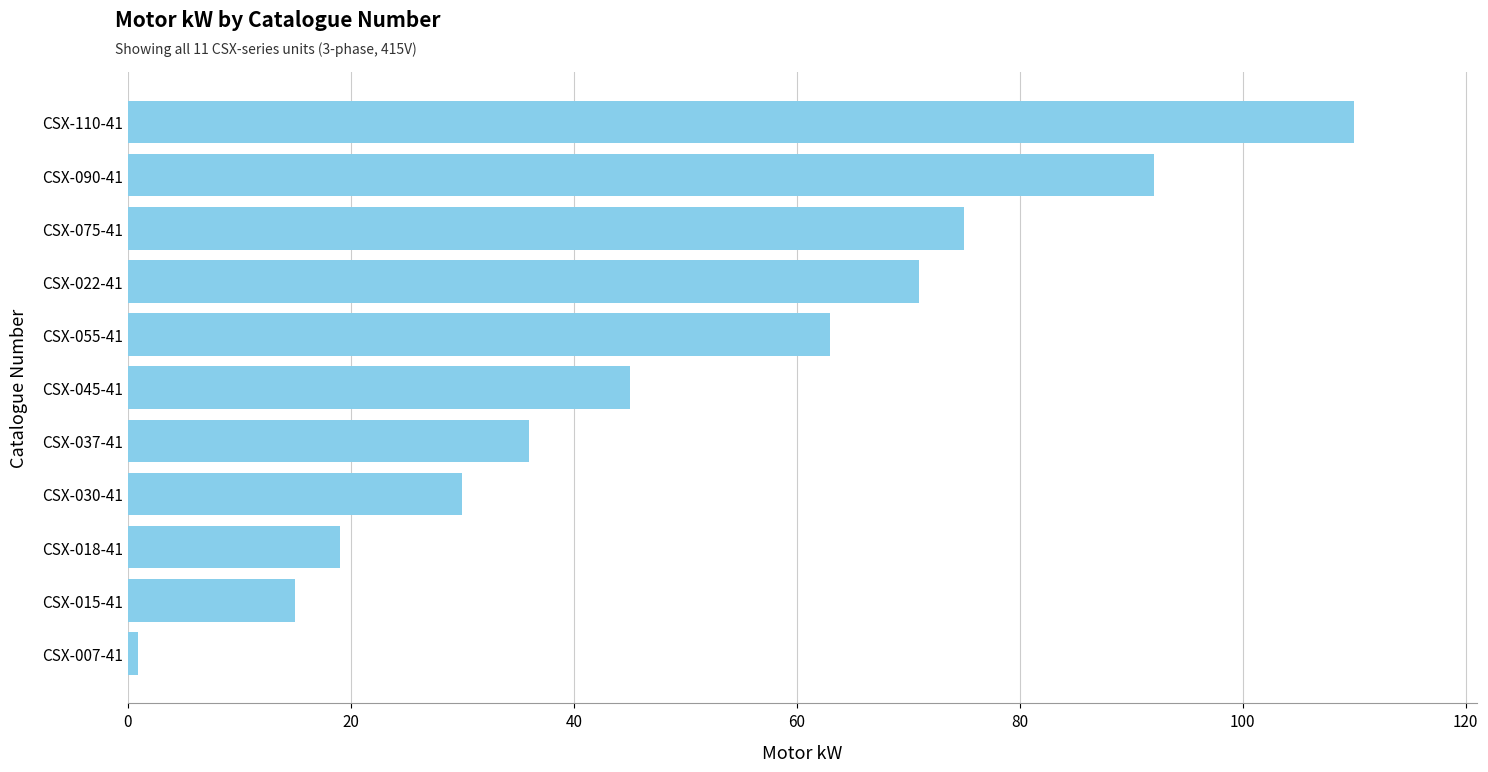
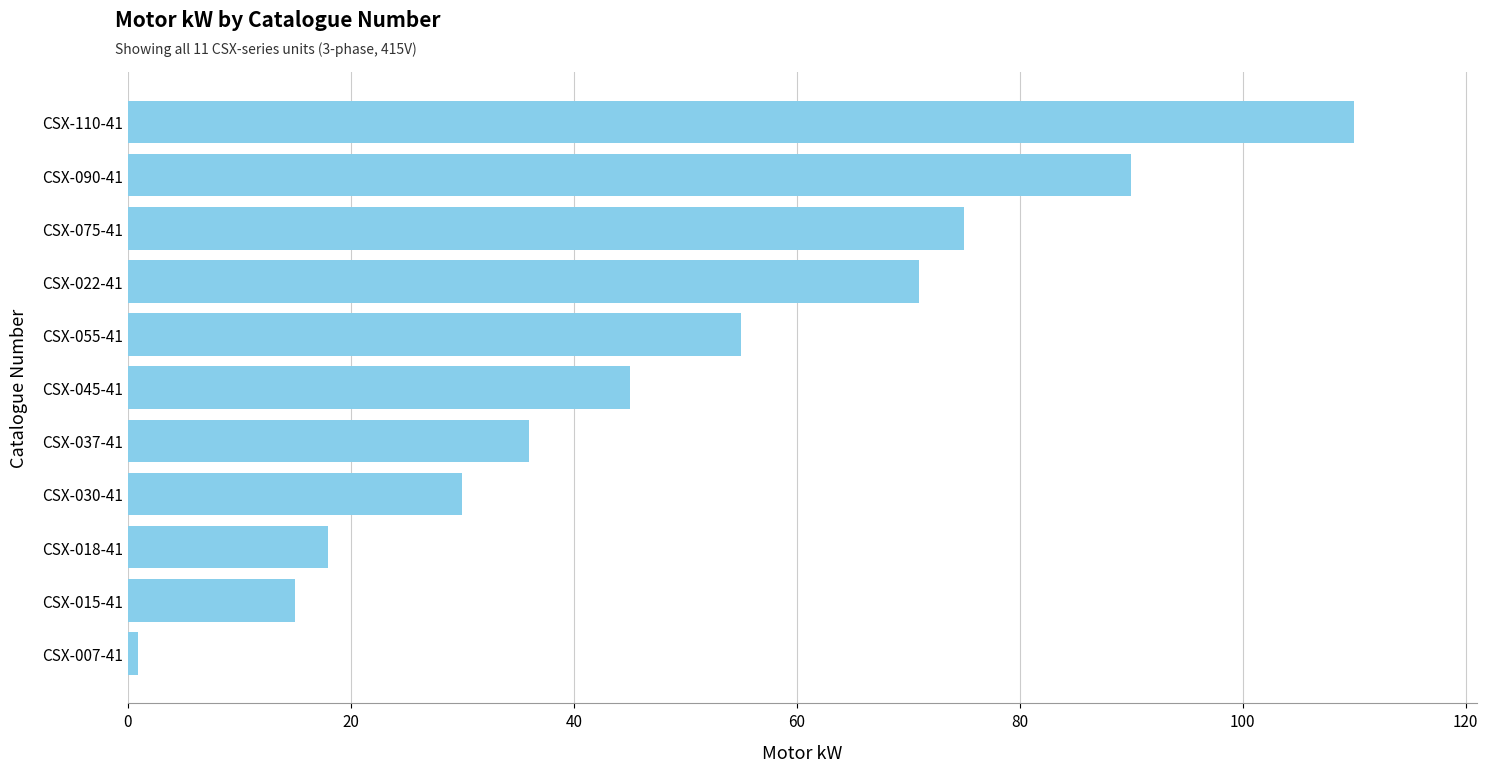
CSX-090-41: 92 -> 90
CSX-055-41: 63 -> 55
CSX-018-41: 19 -> 18
